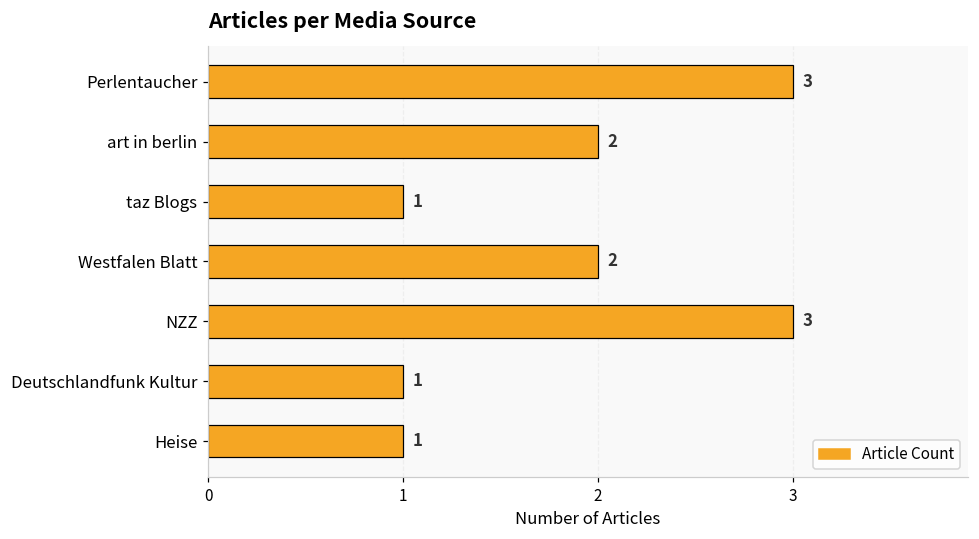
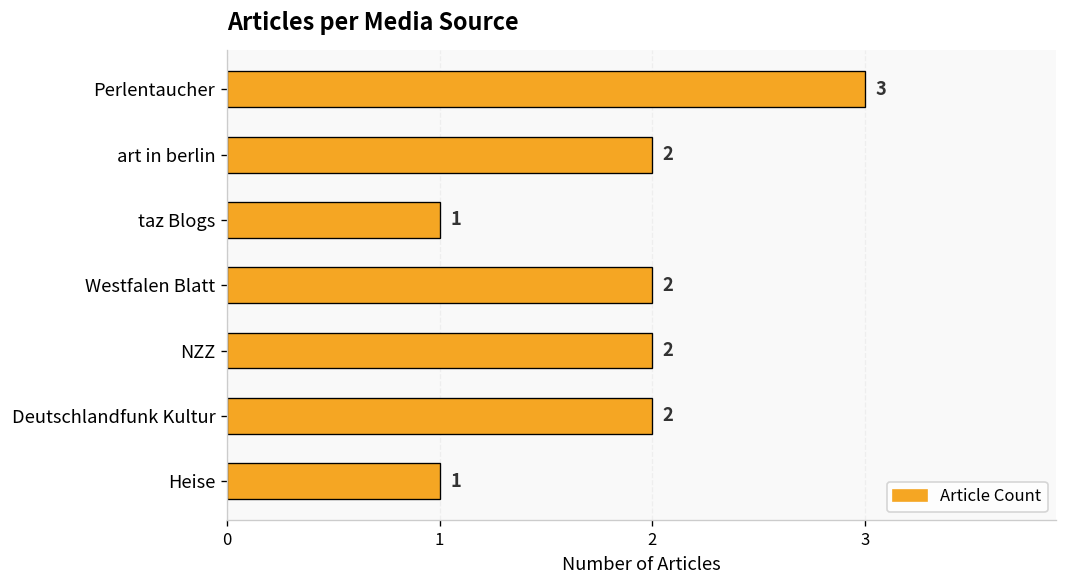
NZZ: 3 -> 2
Deutschlandfunk Kultur: 1 -> 2
